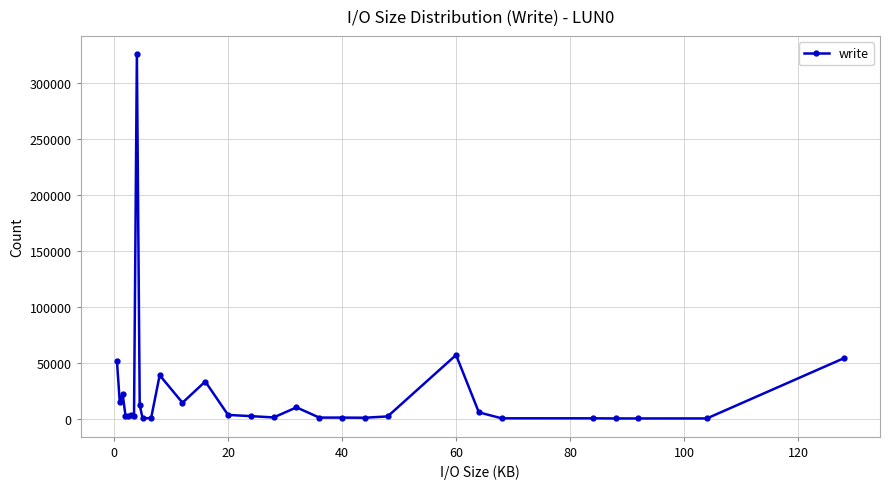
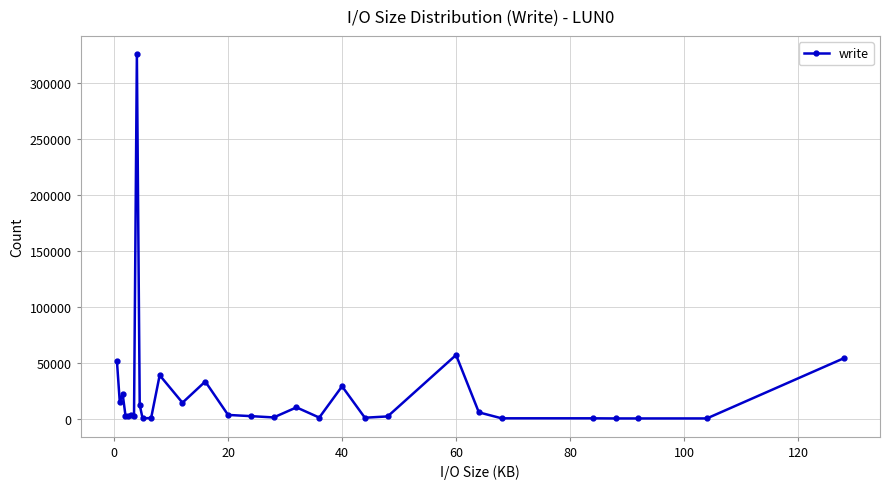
40: 1000 -> 29000
